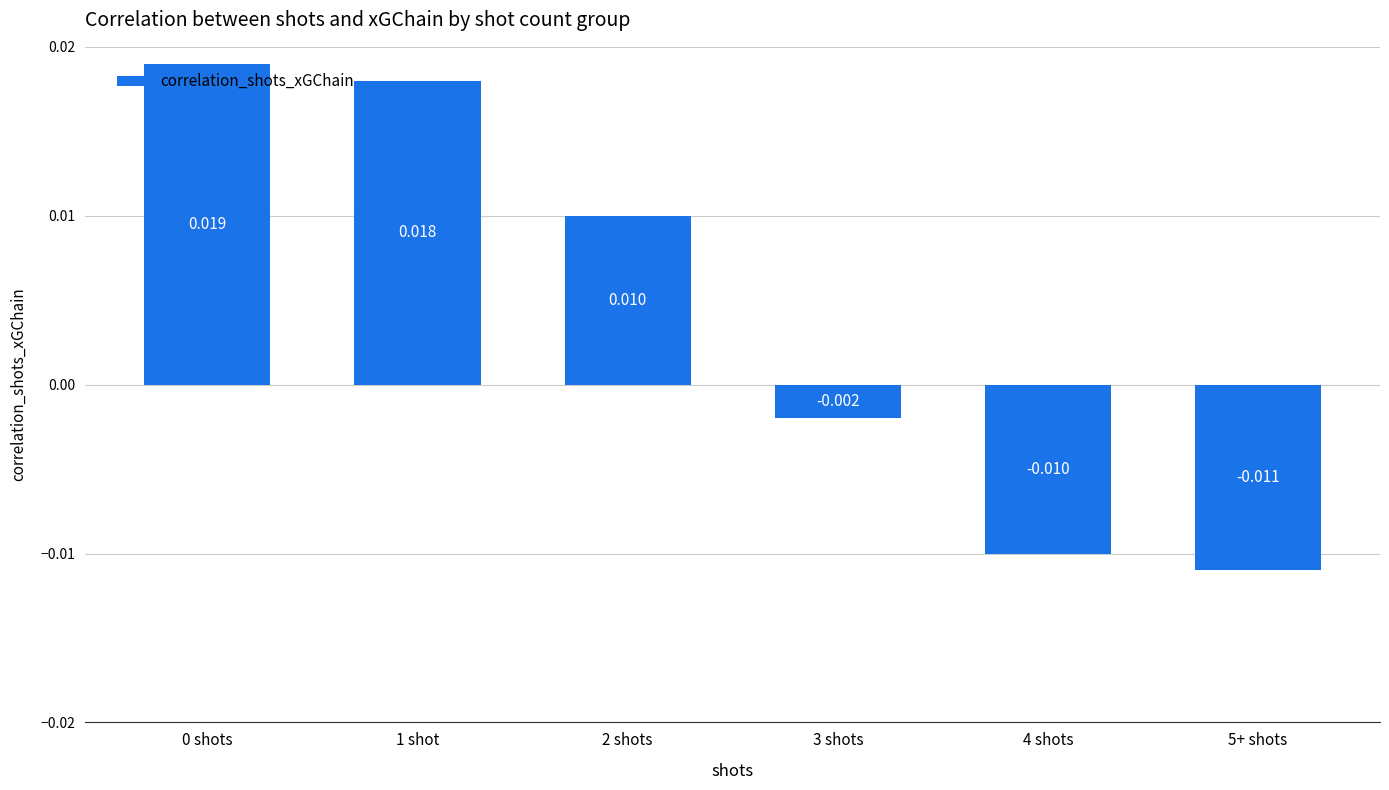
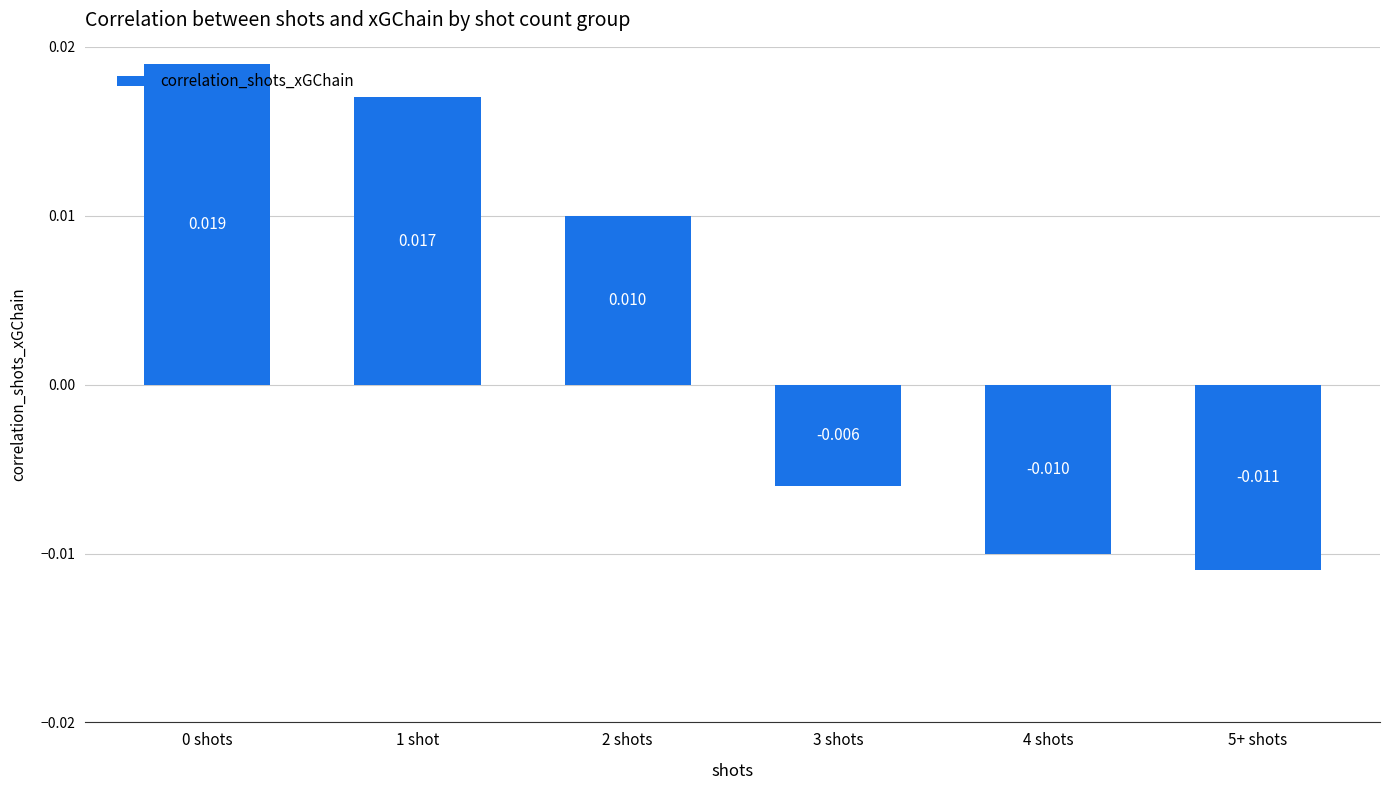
1 shot: 0.018 -> 0.017
3 shots: -0.002 -> -0.006
